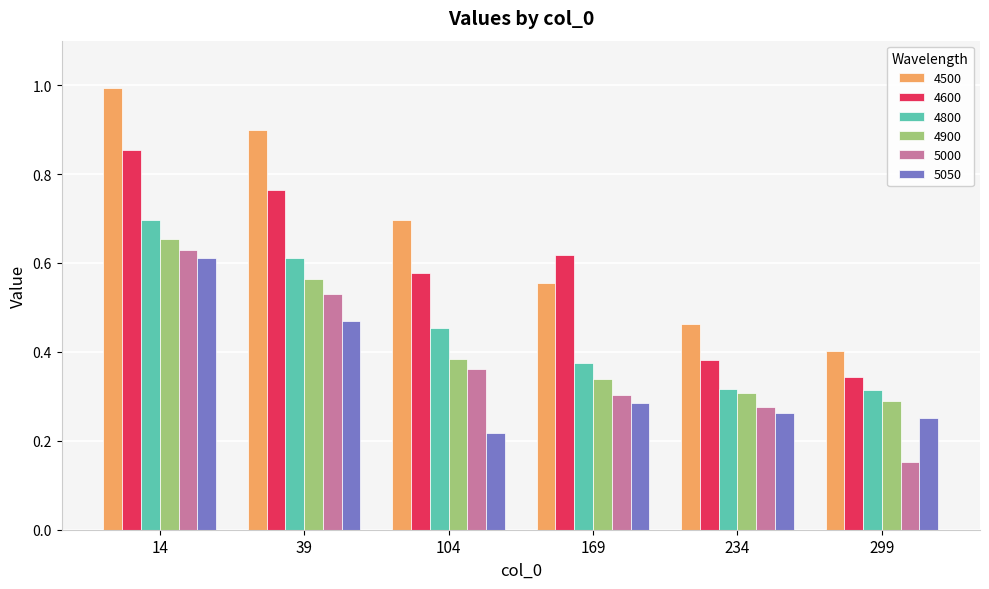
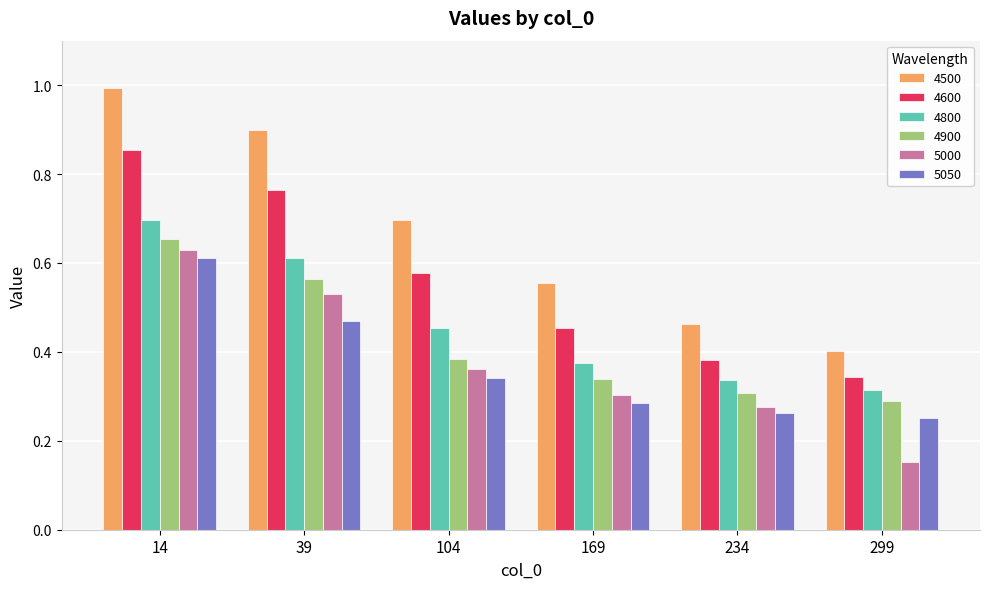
5050, 104: 0.22 -> 0.34
4600, 169: 0.62 -> 0.45
4800, 234: 0.32 -> 0.34
